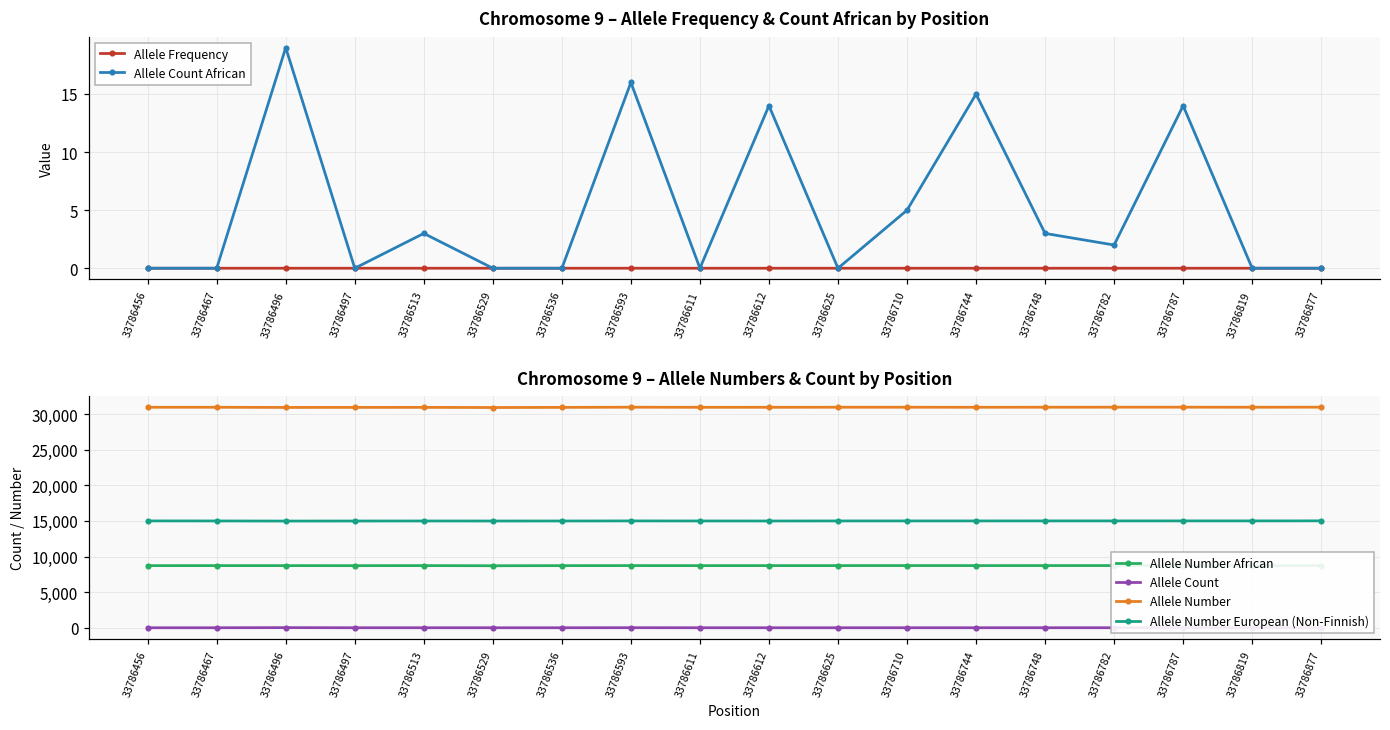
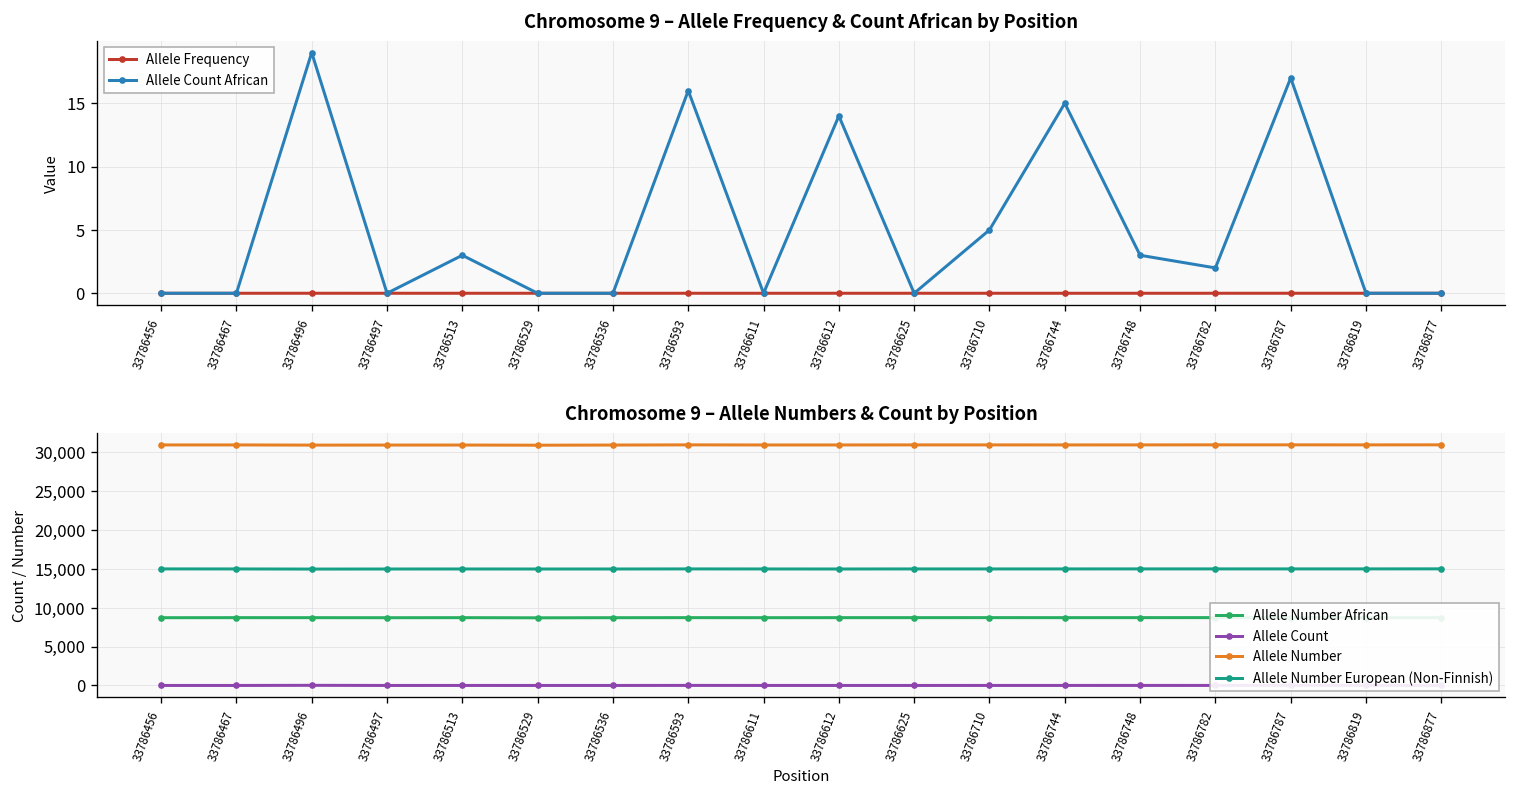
Chromosome 9 – Allele Frequency & Count African by Position, Allele Count African, 33786787: 14 -> 17
